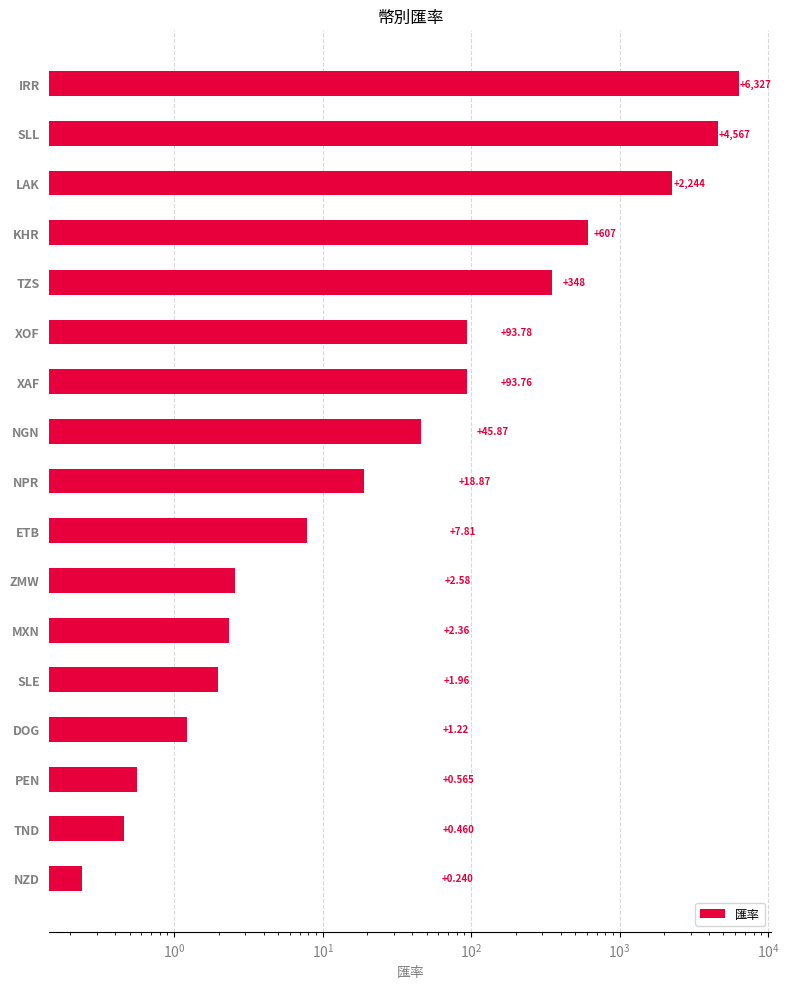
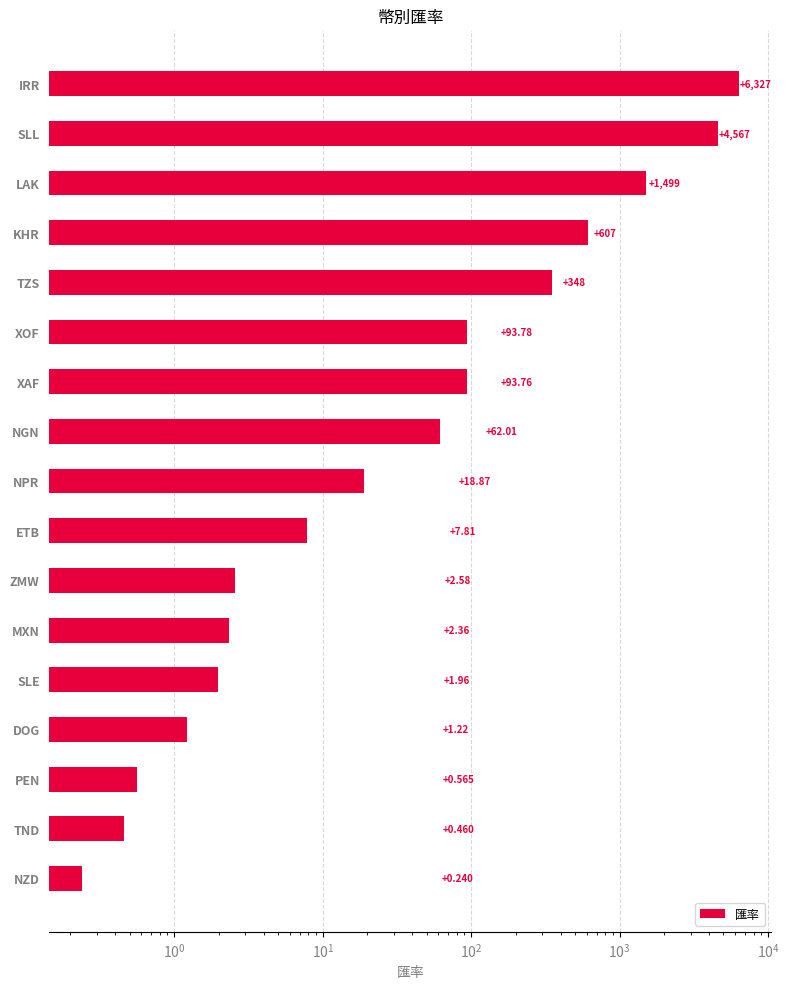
LAK: +2,244 -> +1,499
NGN: +45.87 -> +62.01
